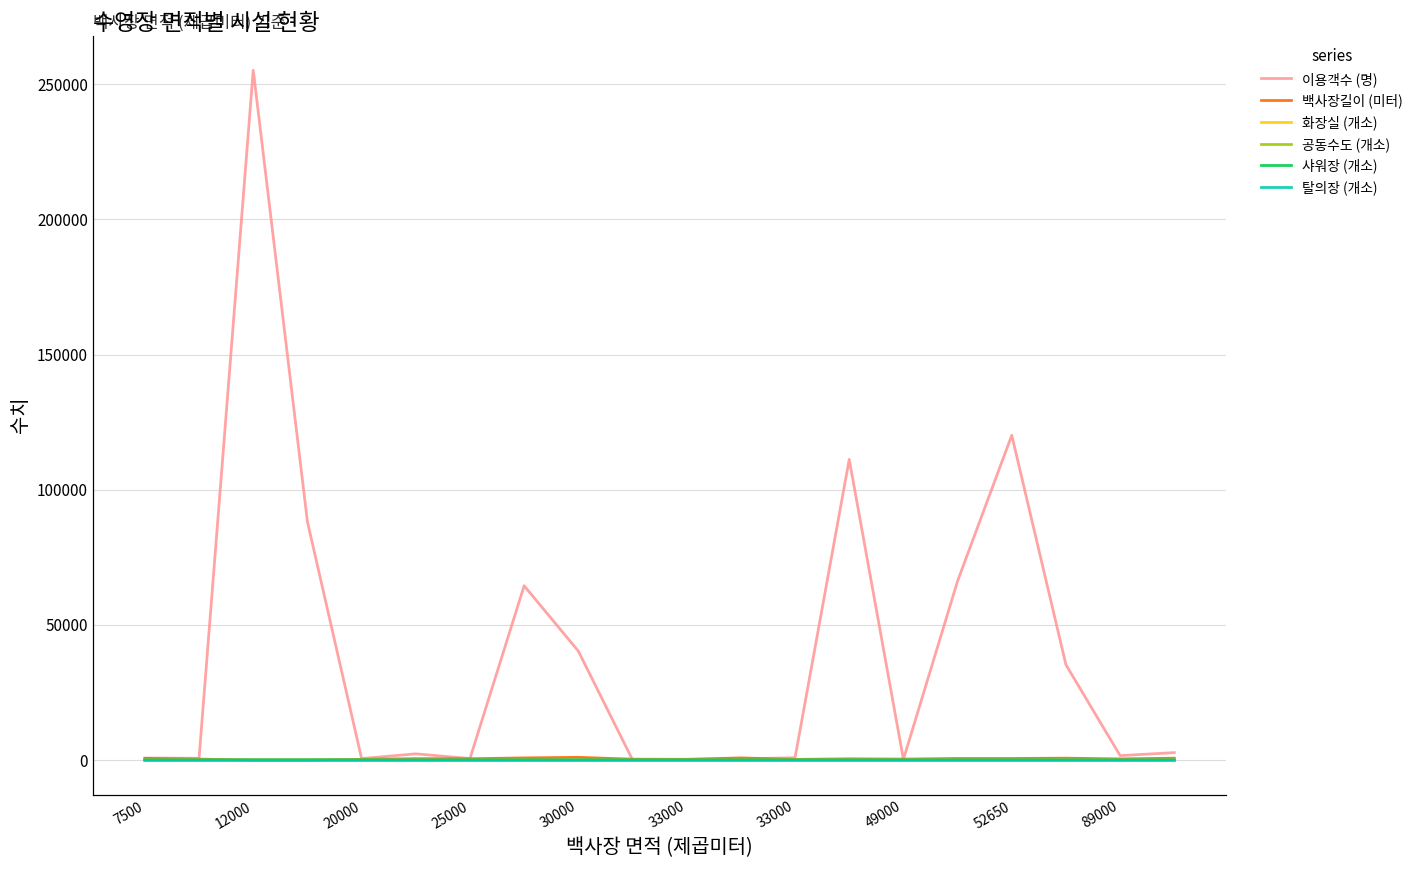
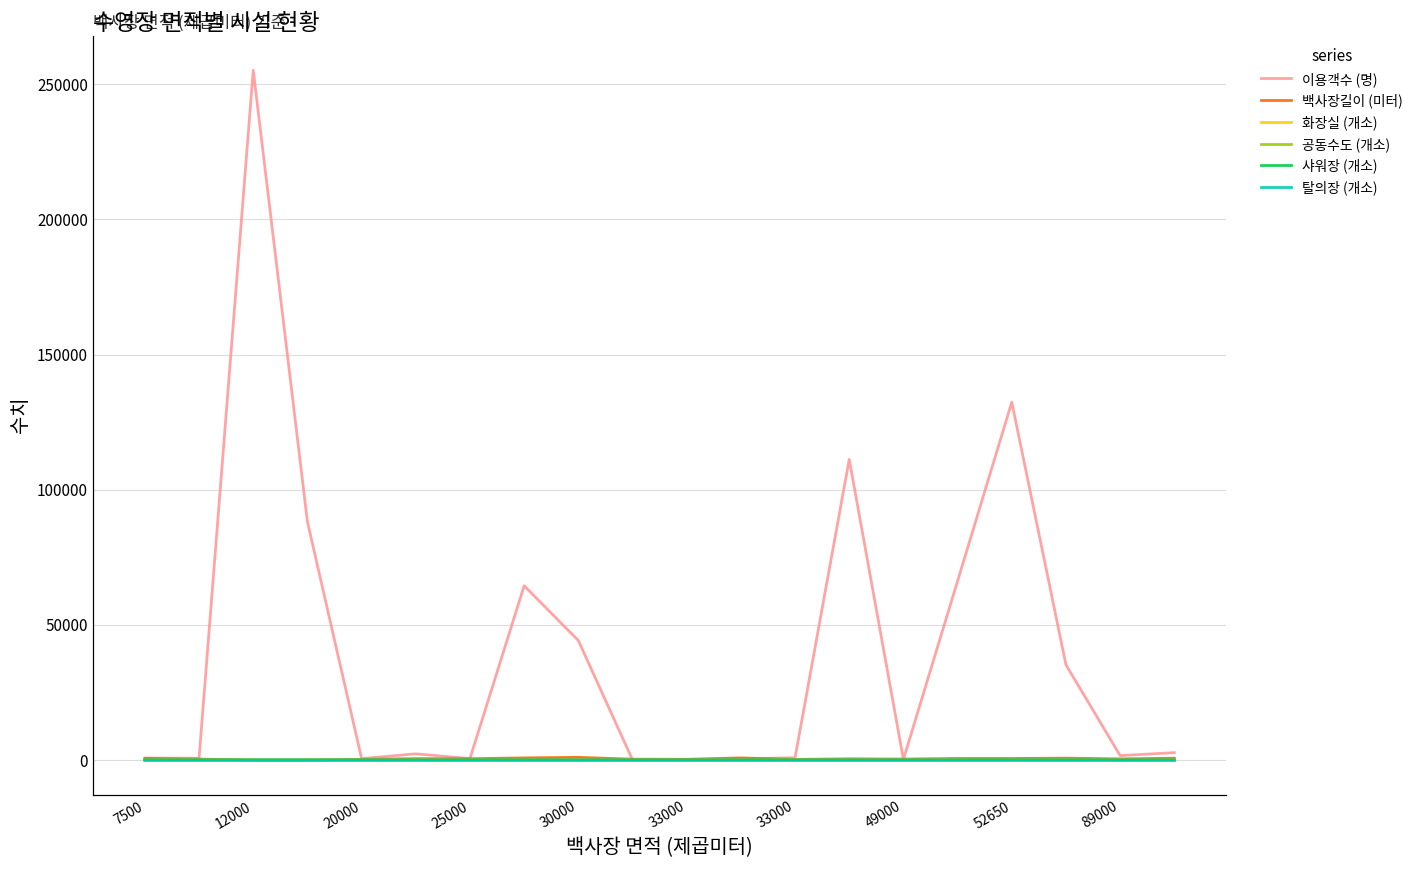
이용객수 (명), 30000: 40000 -> 44000
이용객수 (명), 52650: 120000 -> 132000
